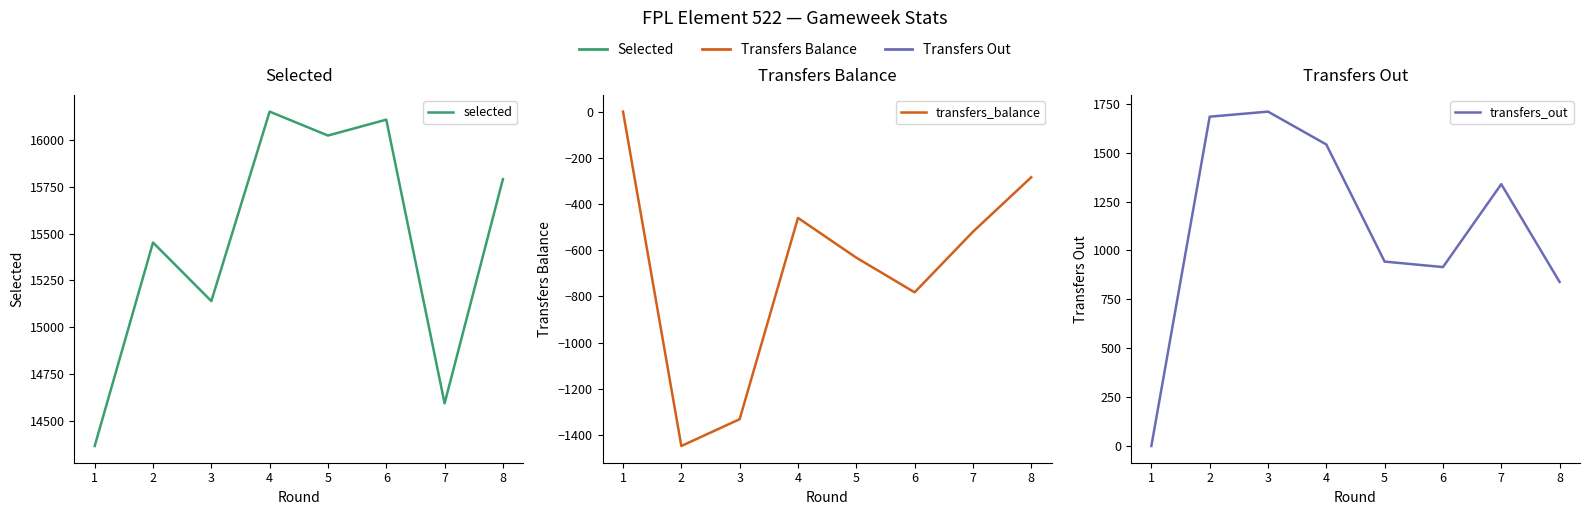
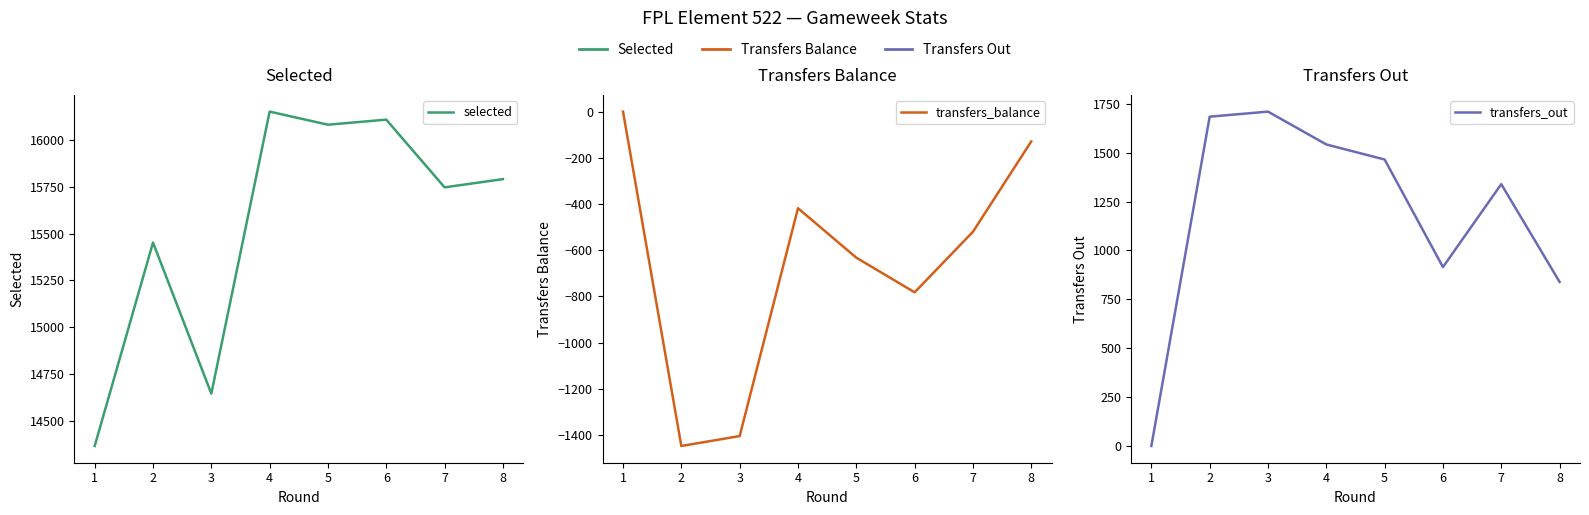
Selected, 3: 15140 -> 14650
Selected, 5: 16030 -> 16080
Selected, 7: 14590 -> 15750
Transfers Balance, 3: -1330 -> -1400
Transfers Balance, 4: -460 -> -420
Transfers Balance, 8: -280 -> -130
Transfers Out, 5: 940 -> 1470
